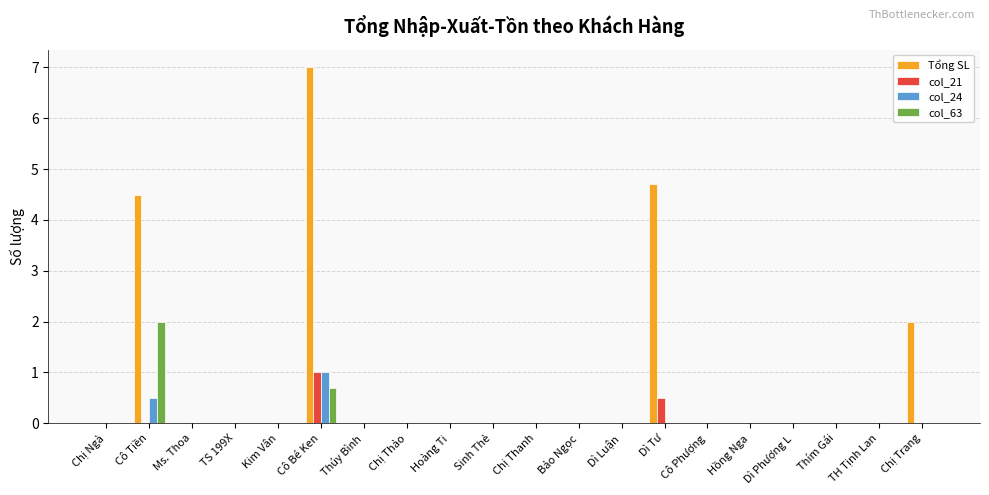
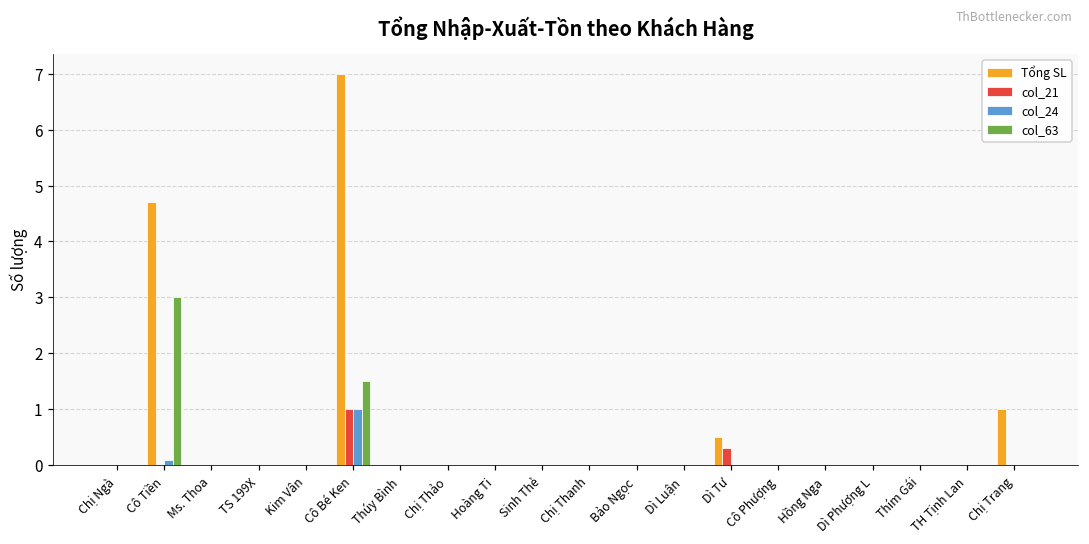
Tổng SL, Cô Tiền: 4.5 -> 4.7
col_24, Cô Tiền: 0.5 -> 0.1
col_63, Cô Tiền: 2 -> 3
col_63, Cô Bé Ken: 0.7 -> 1.5
Tổng SL, Dì Tư: 4.7 -> 0.5
col_21, Dì Tư: 0.5 -> 0.3
Tổng SL, Chị Trang: 2 -> 1
